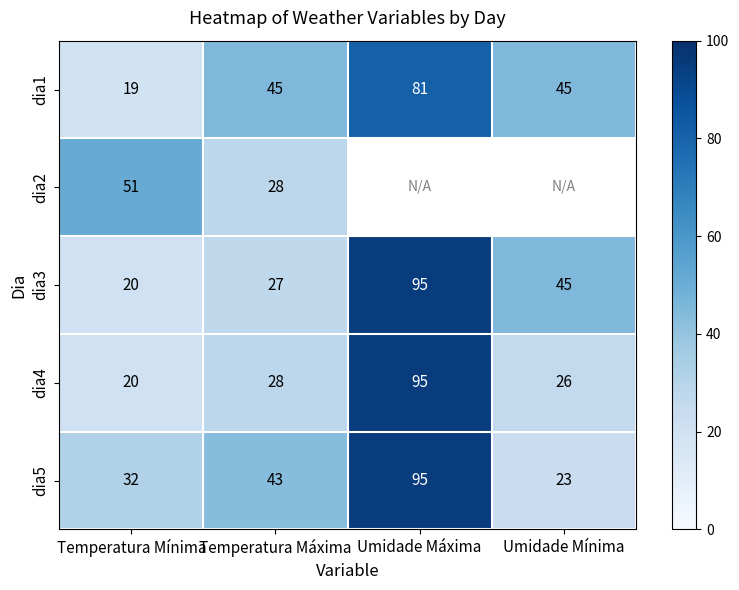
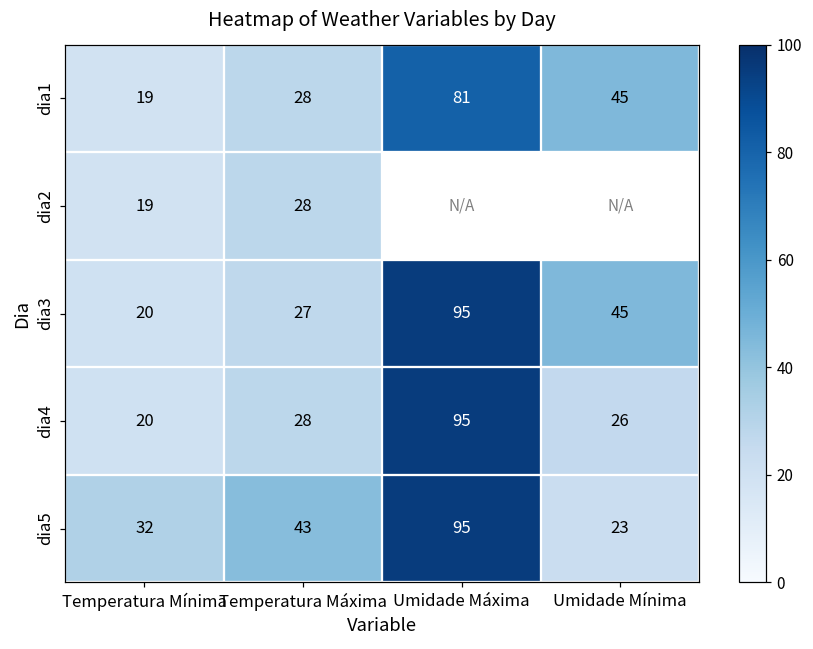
dia1, Temperatura Máxima: 45 -> 28
dia2, Temperatura Mínima: 51 -> 19
